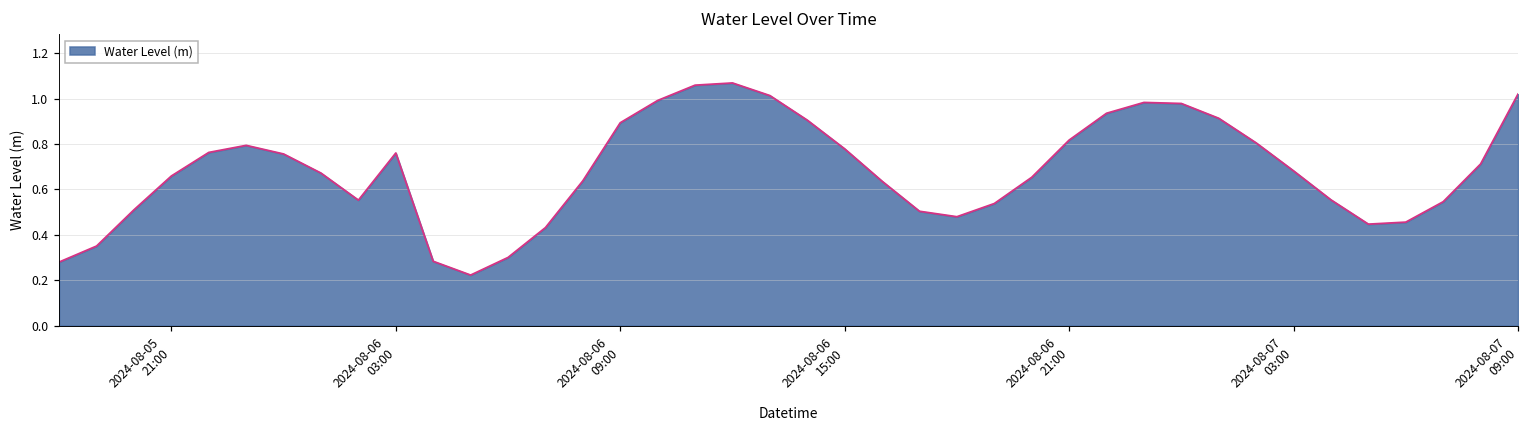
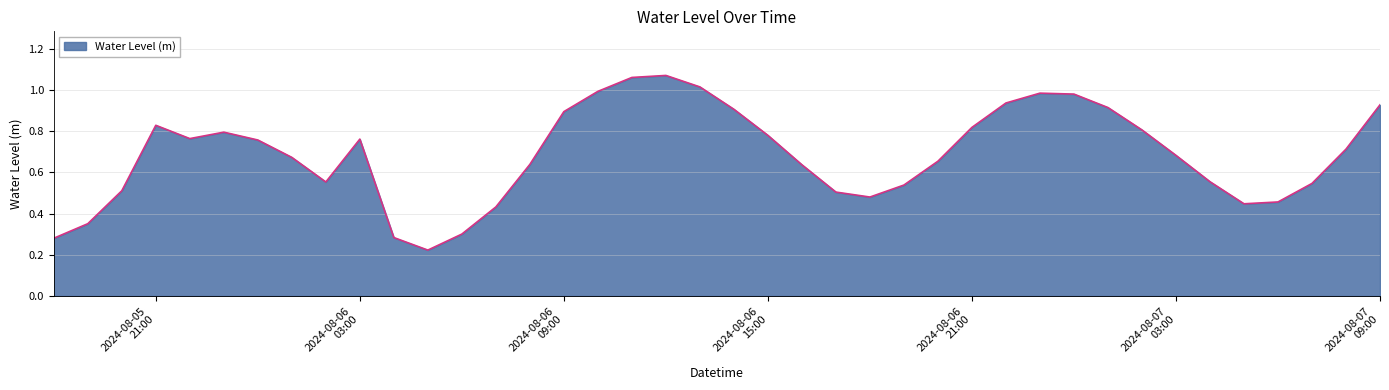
2024-08-05 21:00: 0.66 -> 0.83
2024-08-07 09:00: 1.02 -> 0.93
